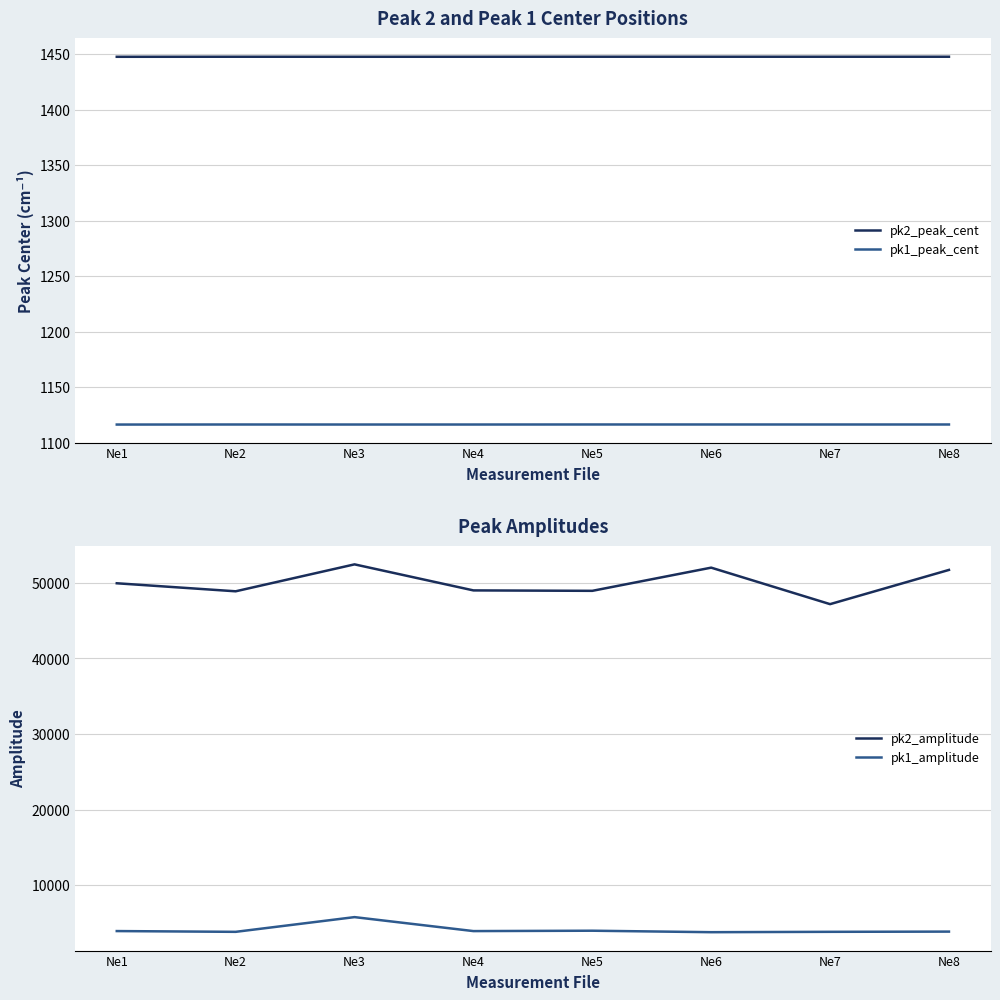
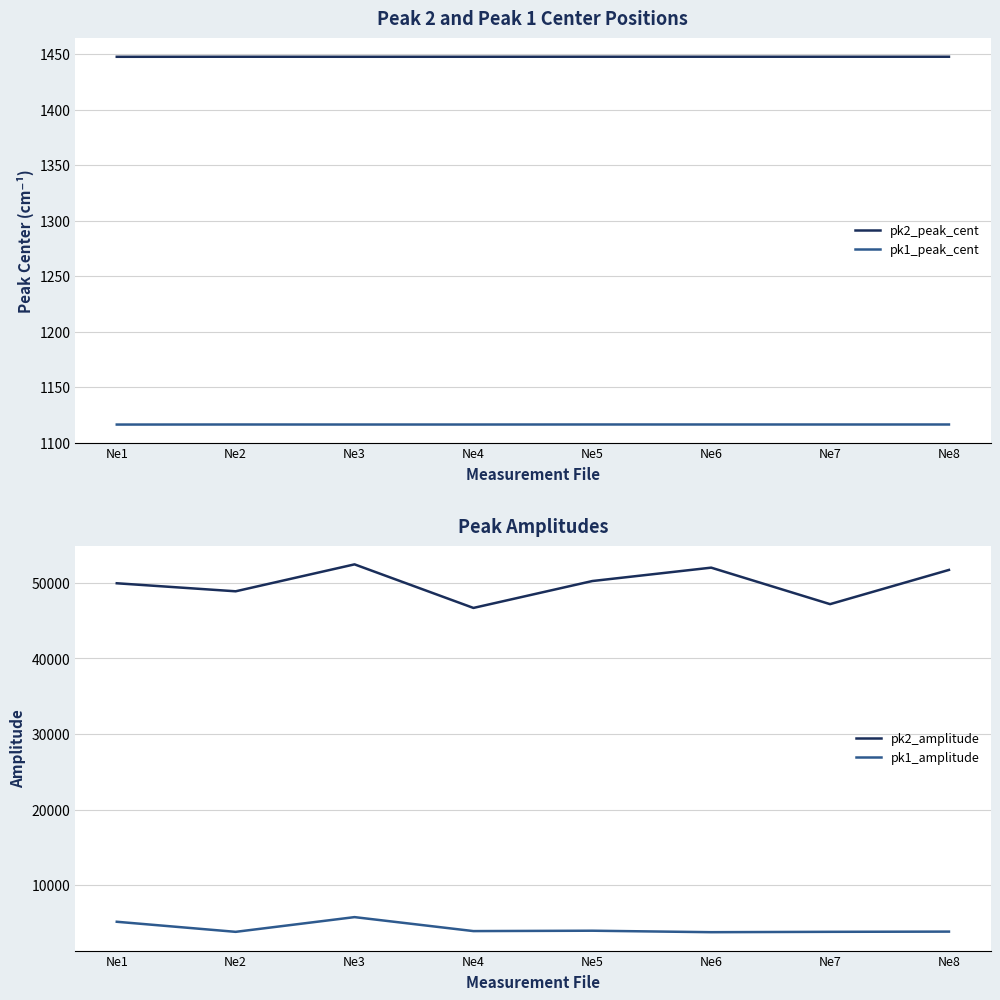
Peak Amplitudes, pk1_amplitude, Ne1: 4000 -> 5000
Peak Amplitudes, pk2_amplitude, Ne4: 49000 -> 47000
Peak Amplitudes, pk2_amplitude, Ne5: 49000 -> 50000
